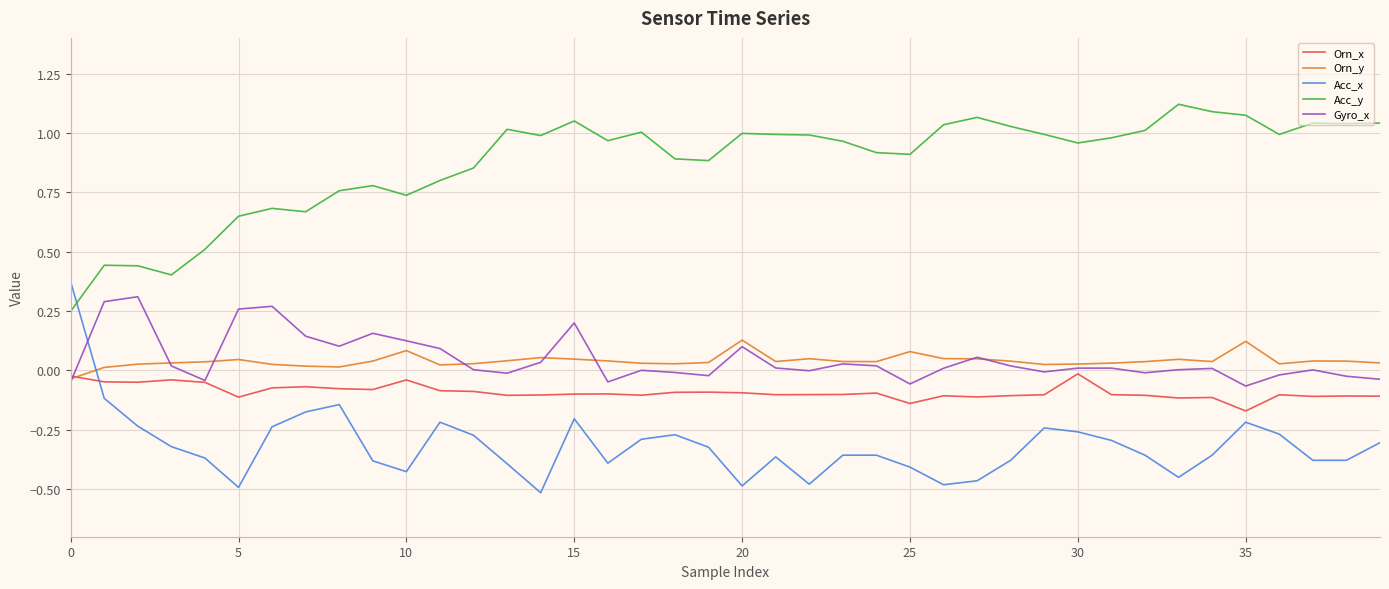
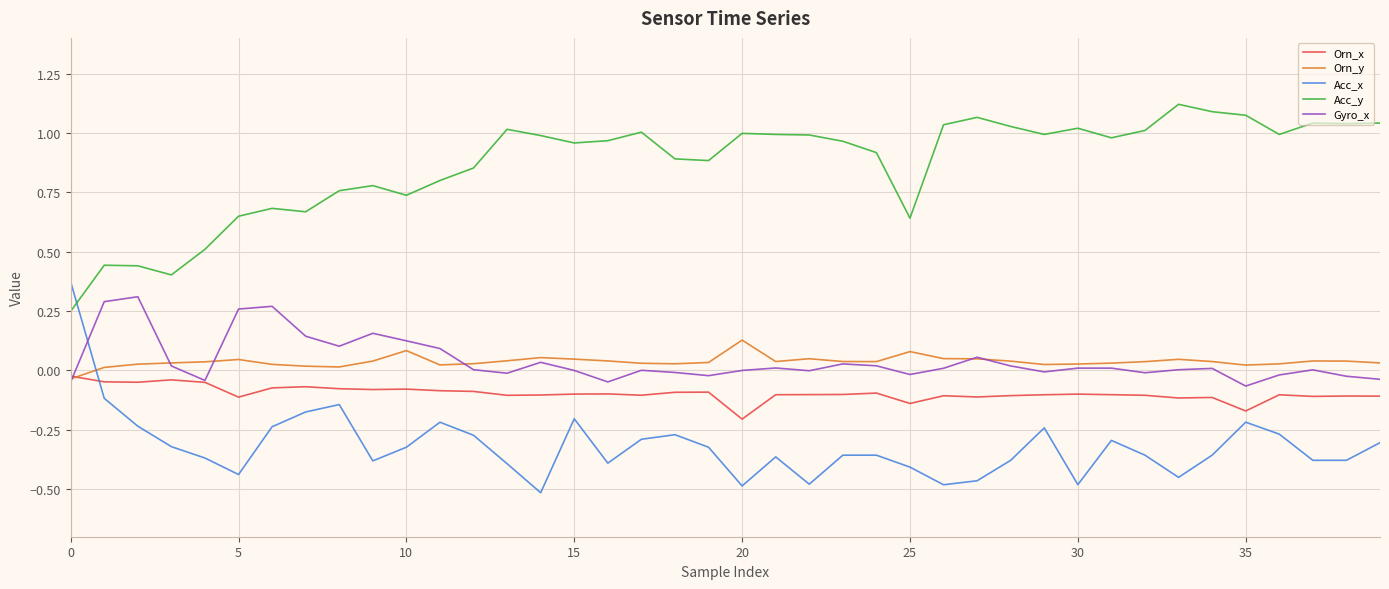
Acc_x, 5: -0.49 -> -0.44
Orn_x, 10: -0.04 -> -0.08
Acc_x, 10: -0.43 -> -0.32
Acc_y, 15: 1.05 -> 0.96
Gyro_x, 15: 0.2 -> 0.0
Orn_x, 20: -0.09 -> -0.20
Gyro_x, 20: 0.1 -> 0.0
Acc_y, 25: 0.91 -> 0.64
Gyro_x, 25: -0.06 -> -0.02
Orn_x, 30: -0.01 -> -0.10
Acc_x, 30: -0.26 -> -0.48
Acc_y, 30: 0.96 -> 1.02
Orn_y, 35: 0.12 -> 0.02
